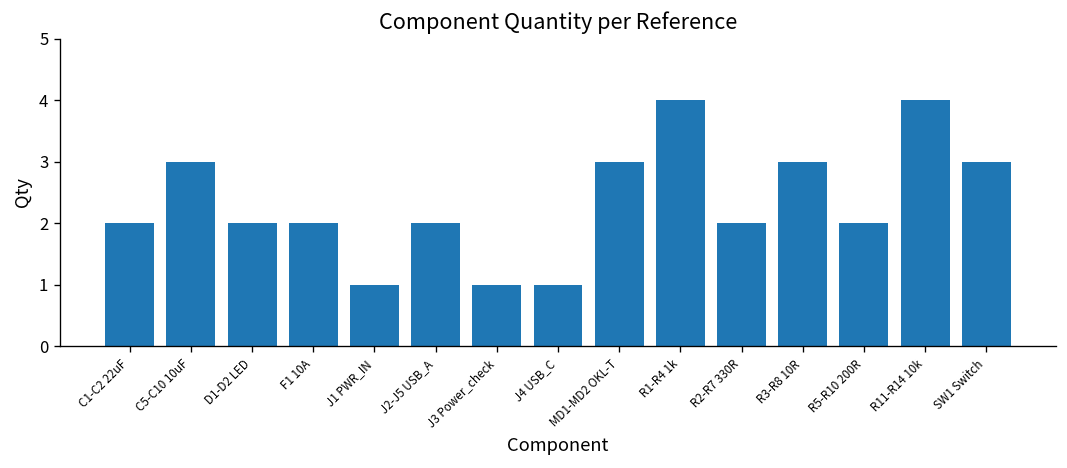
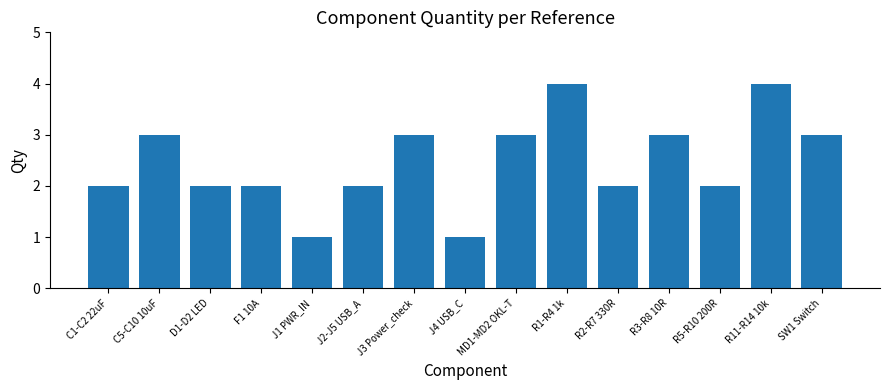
J3 Power_check: 1 -> 3
